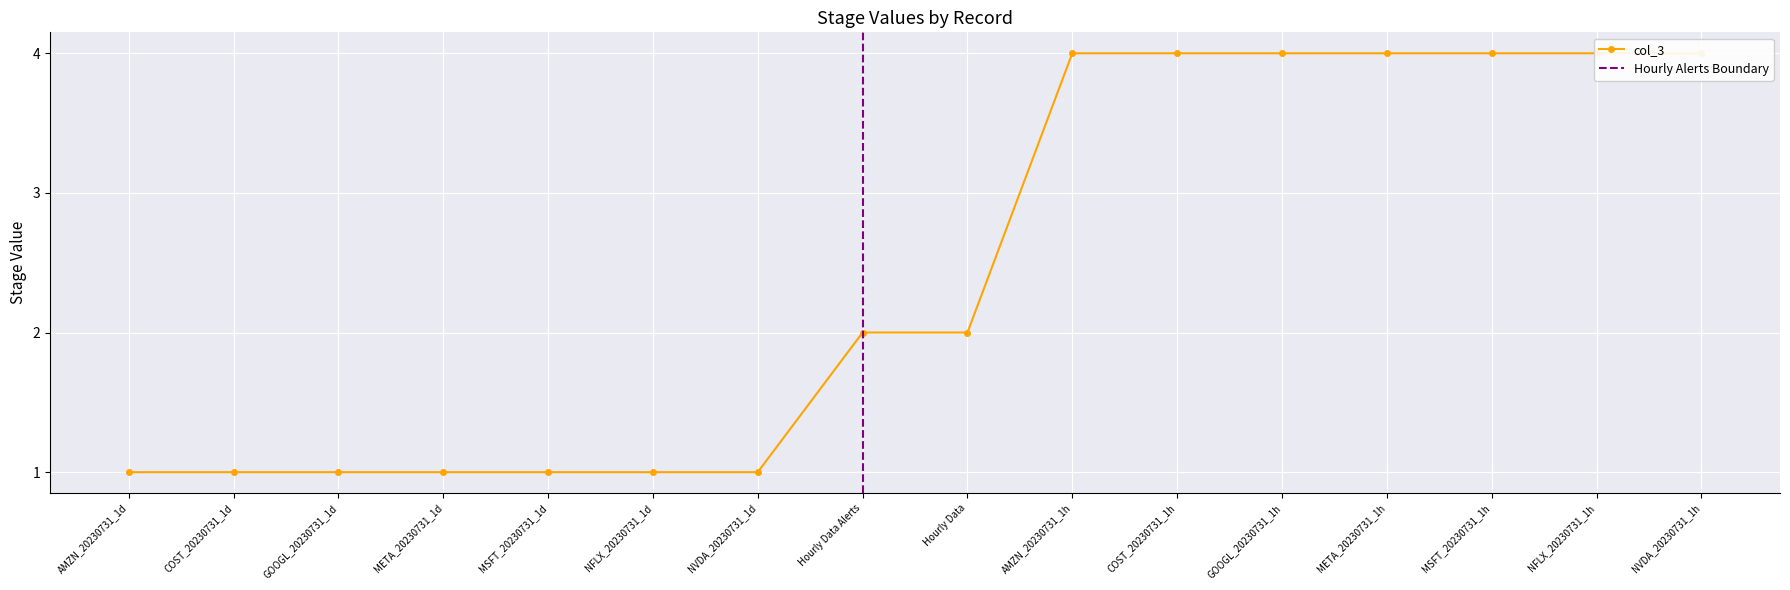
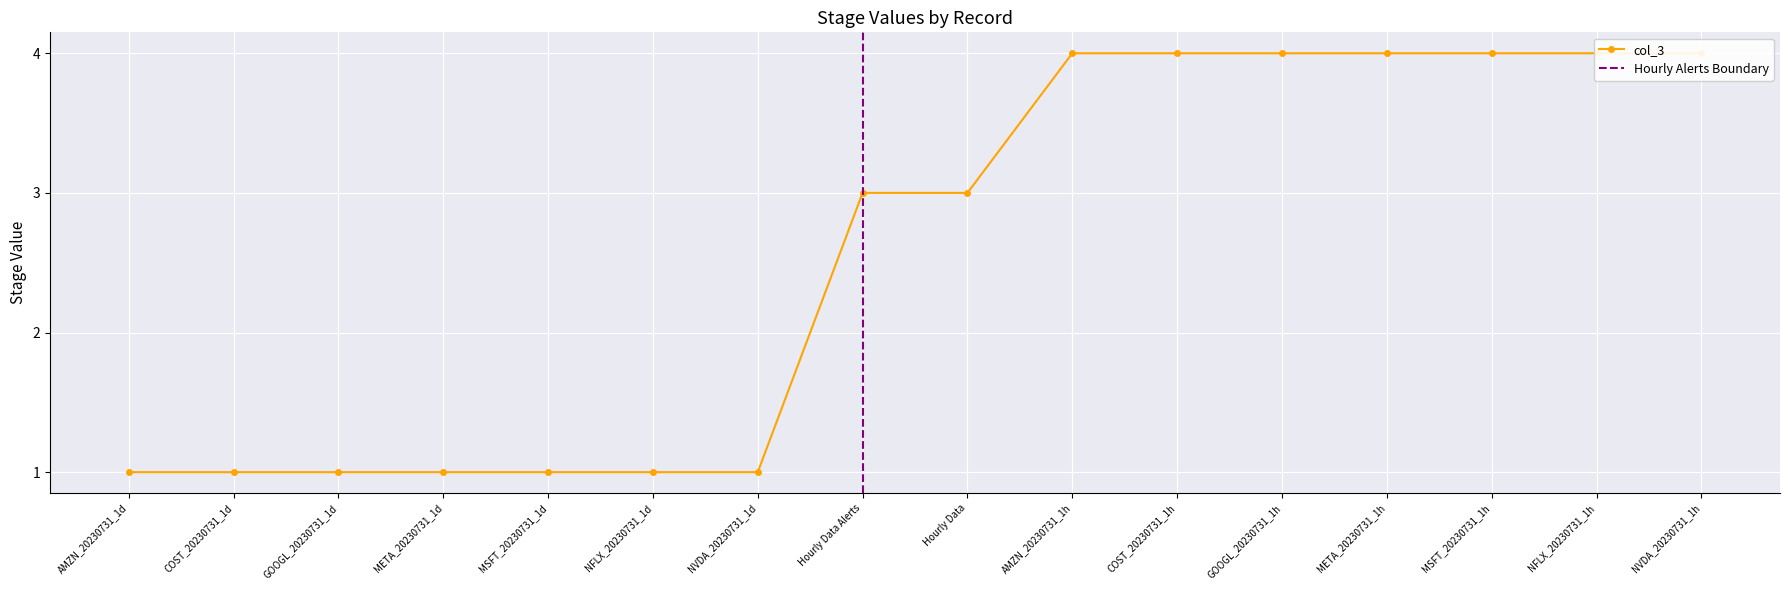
Hourly Data Alerts: 2 -> 3
Hourly Data: 2 -> 3
